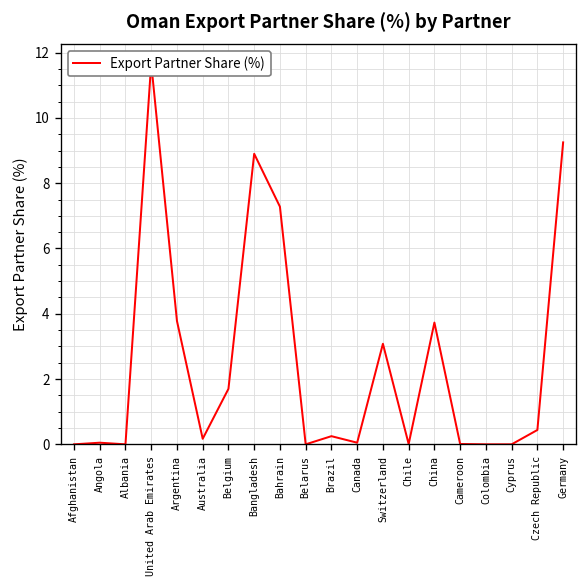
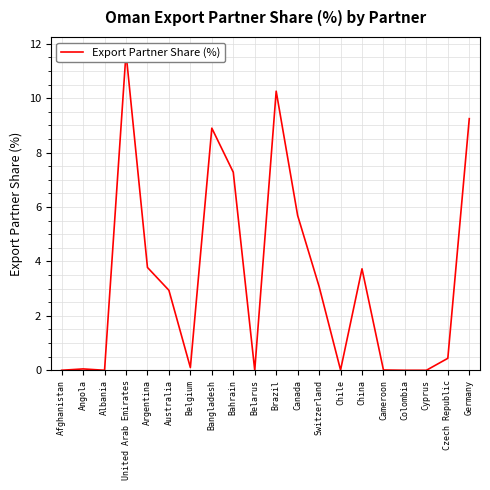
Australia: 0.2 -> 2.9
Belgium: 1.7 -> 0.1
Brazil: 0.3 -> 10.3
Canada: 0.1 -> 5.7
